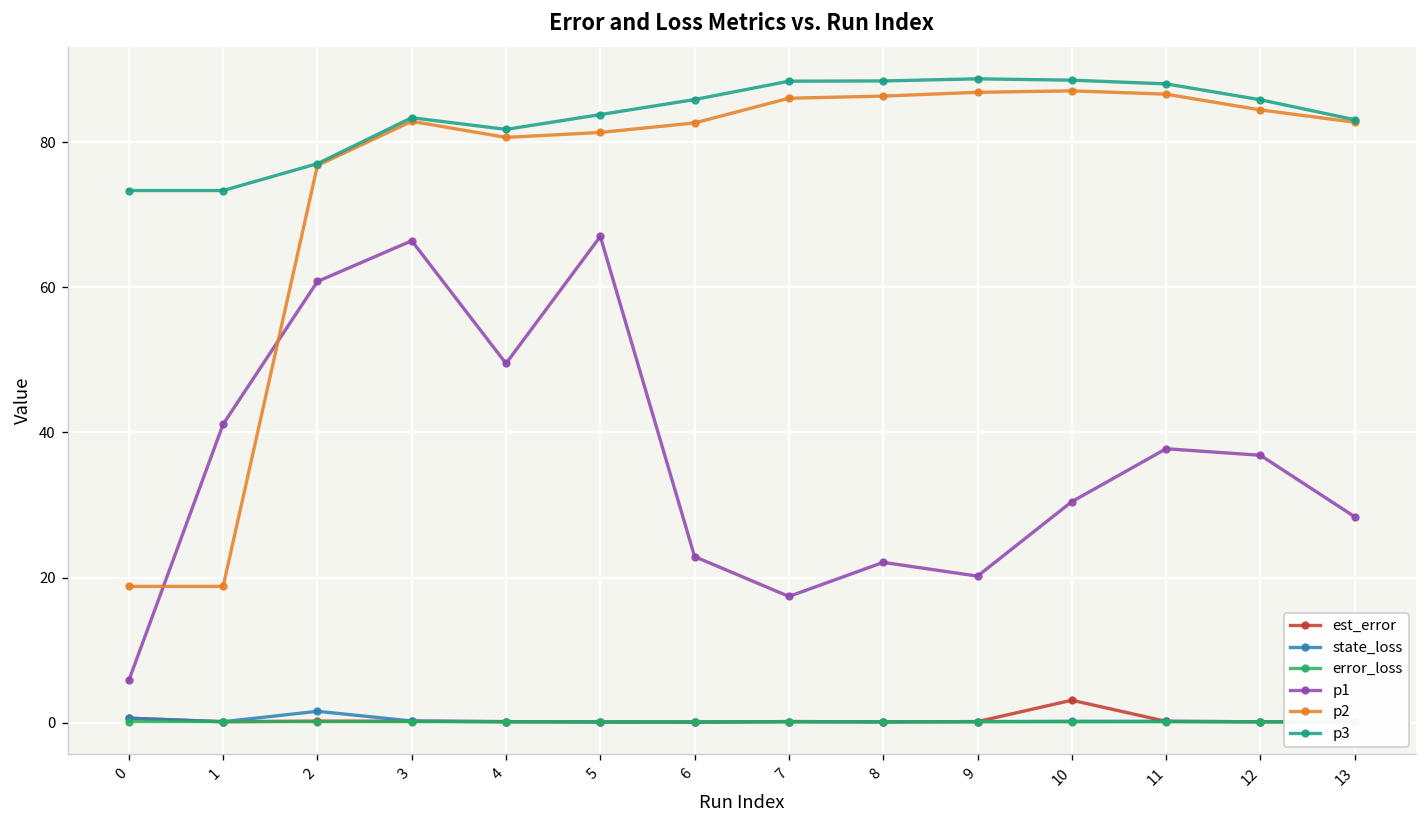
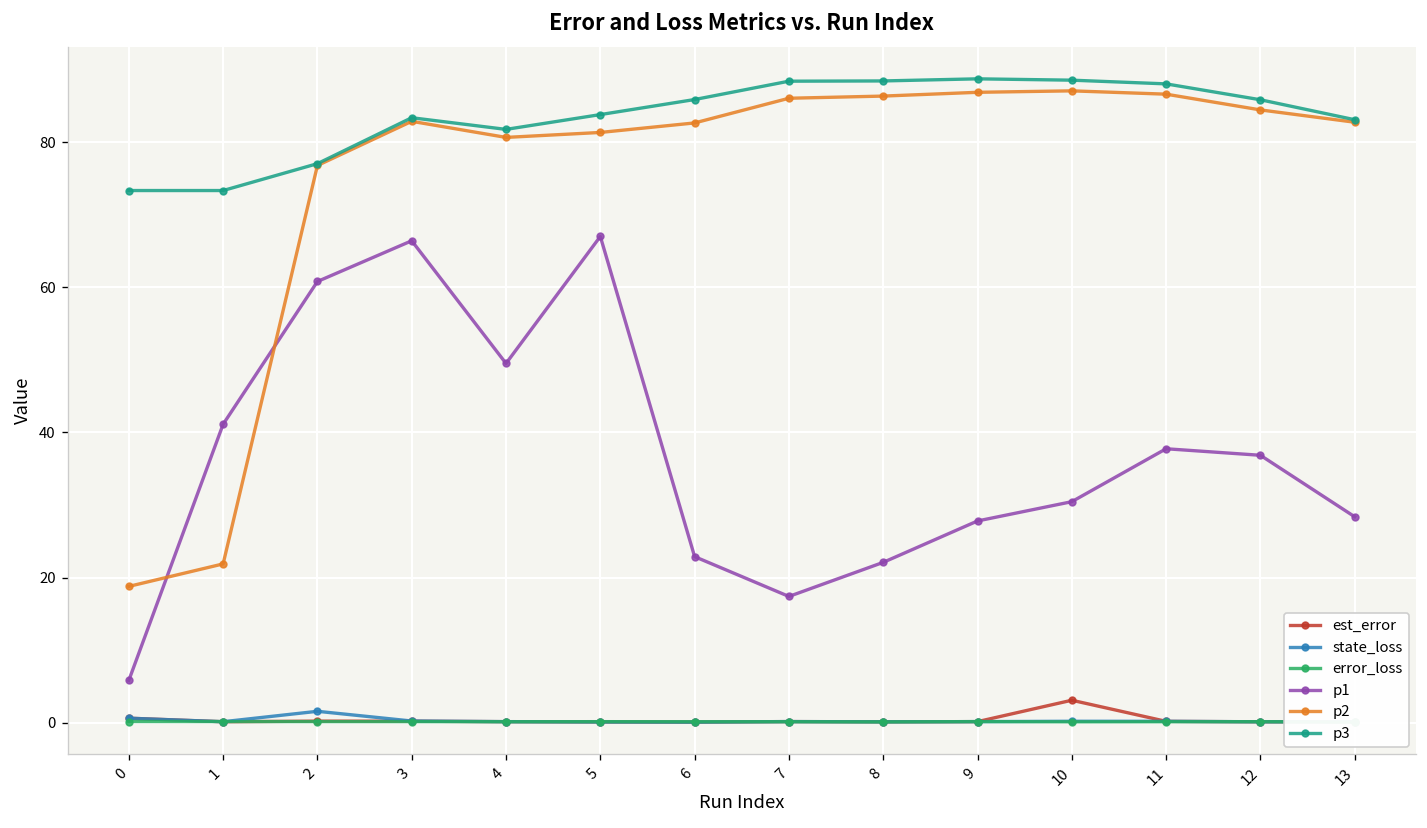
p2, 1: 19 -> 22
p1, 9: 20 -> 28
